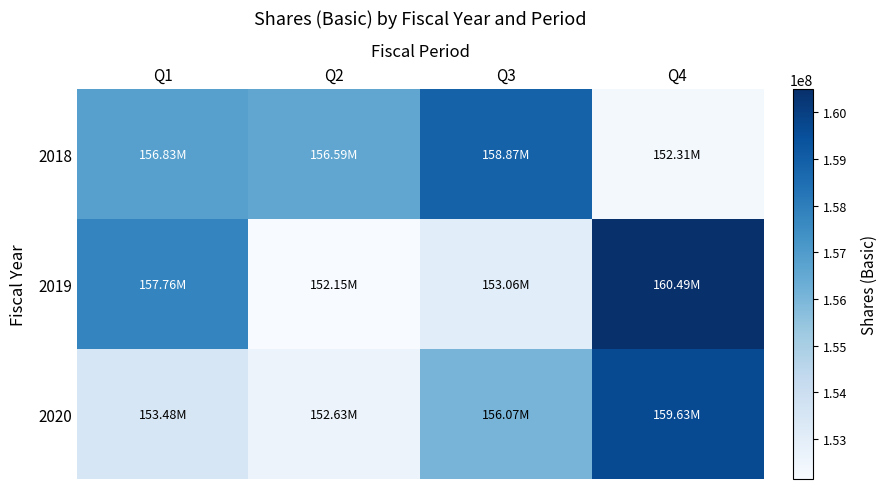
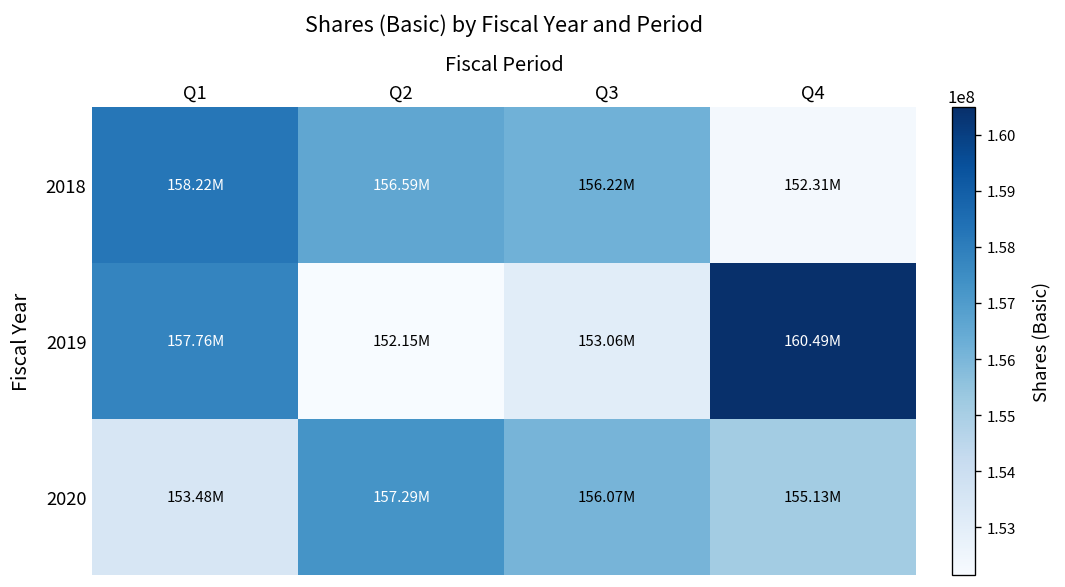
2018, Q1: 156.83M -> 158.22M
2018, Q3: 158.87M -> 156.22M
2020, Q2: 152.63M -> 157.29M
2020, Q4: 159.63M -> 155.13M
